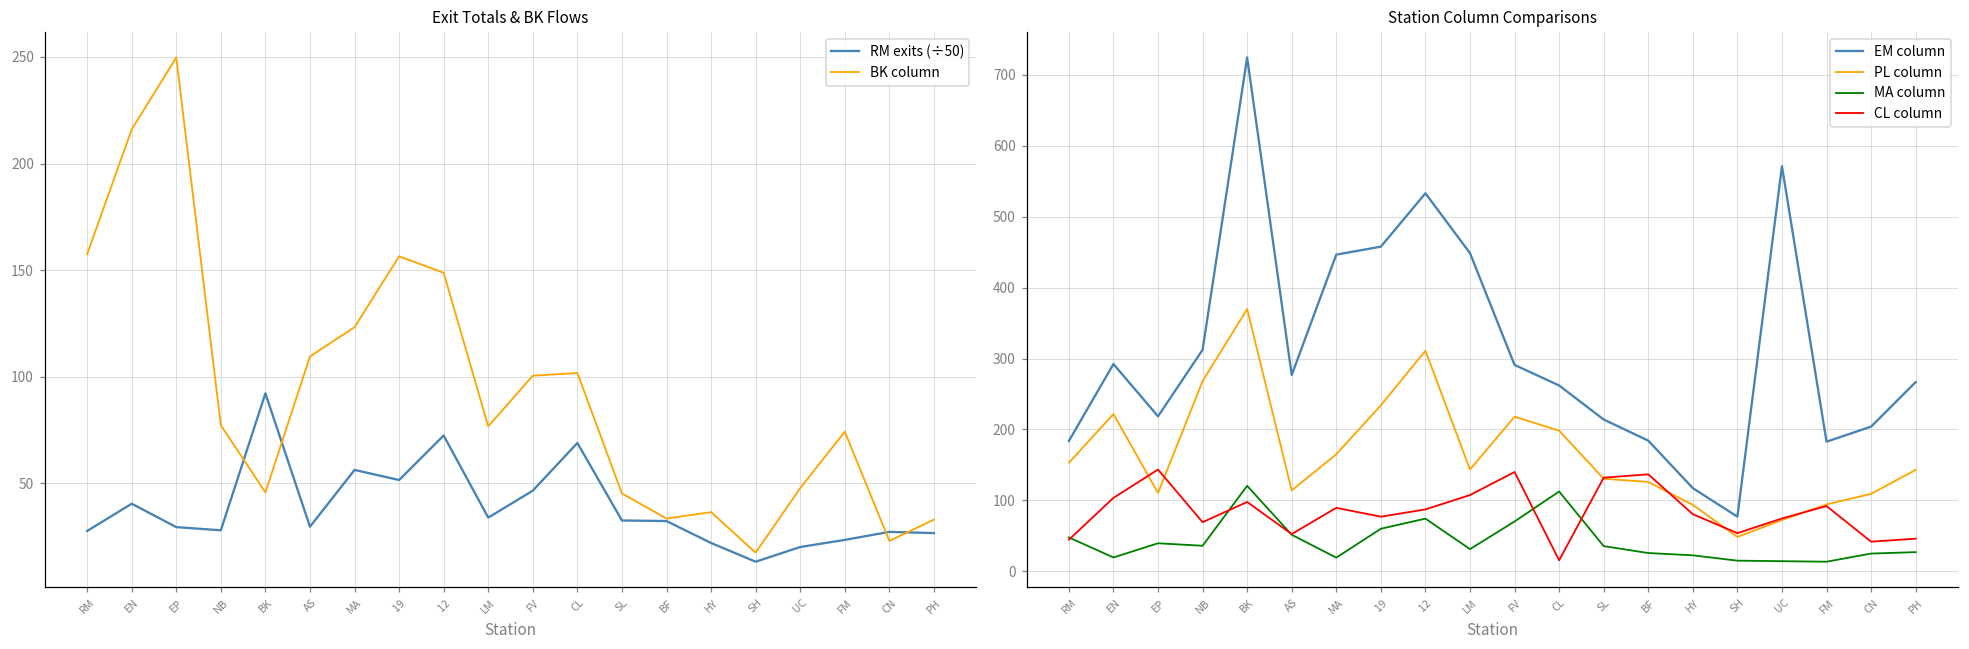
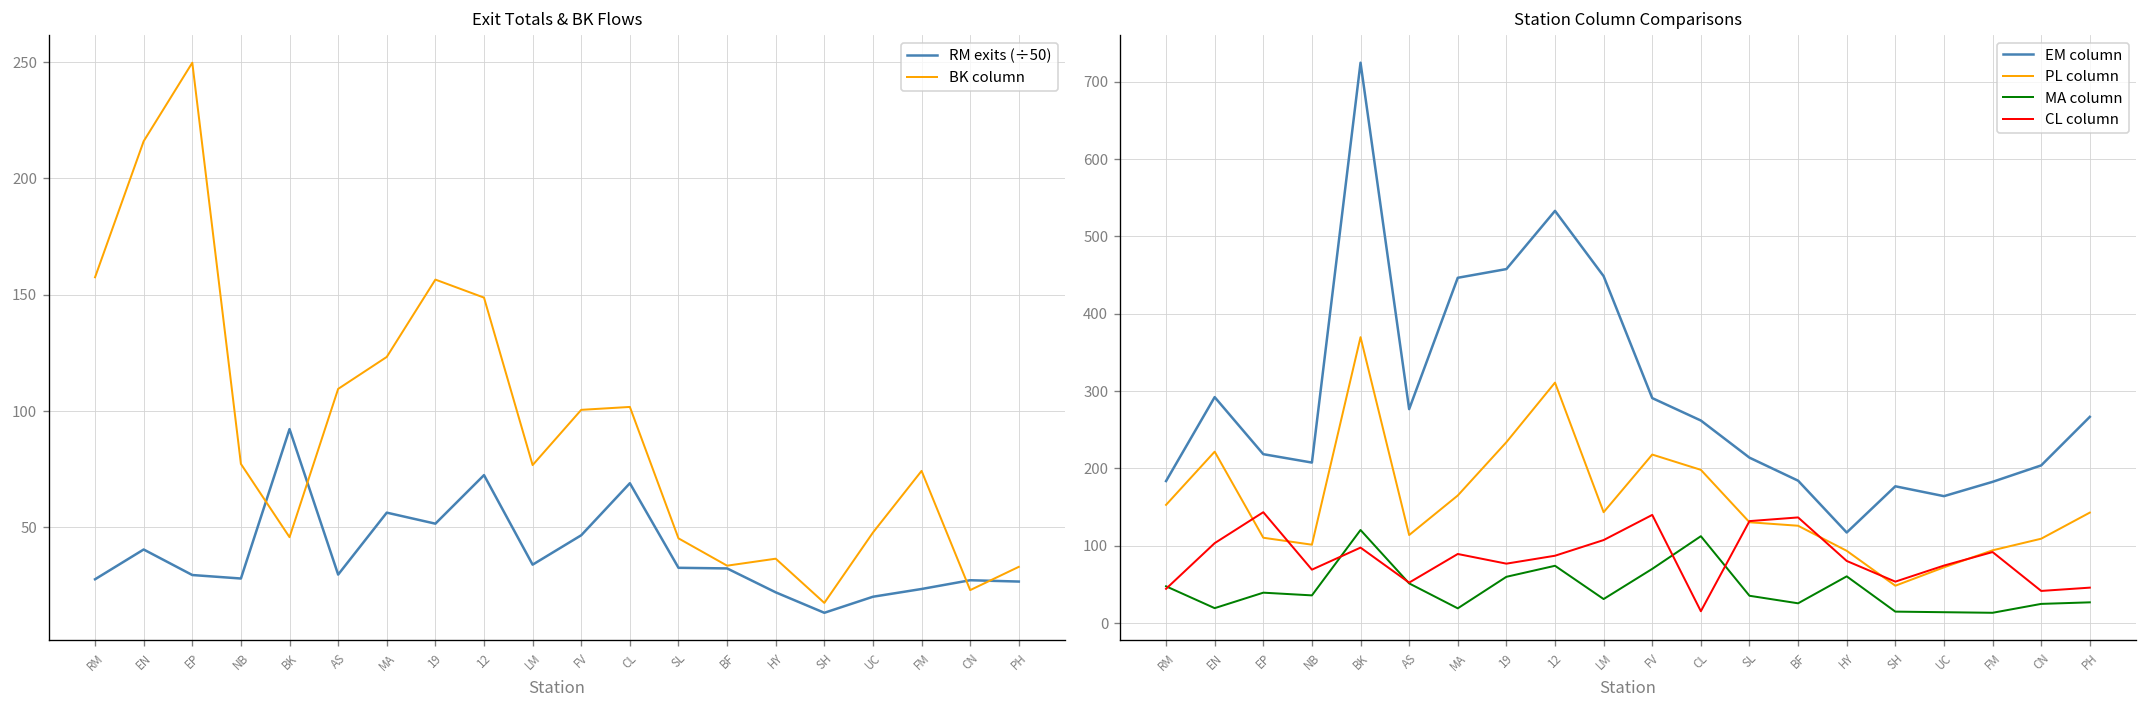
Station Column Comparisons, EM column, NB: 310 -> 210
Station Column Comparisons, PL column, NB: 270 -> 100
Station Column Comparisons, MA column, HY: 20 -> 60
Station Column Comparisons, EM column, SH: 80 -> 180
Station Column Comparisons, EM column, UC: 570 -> 160
